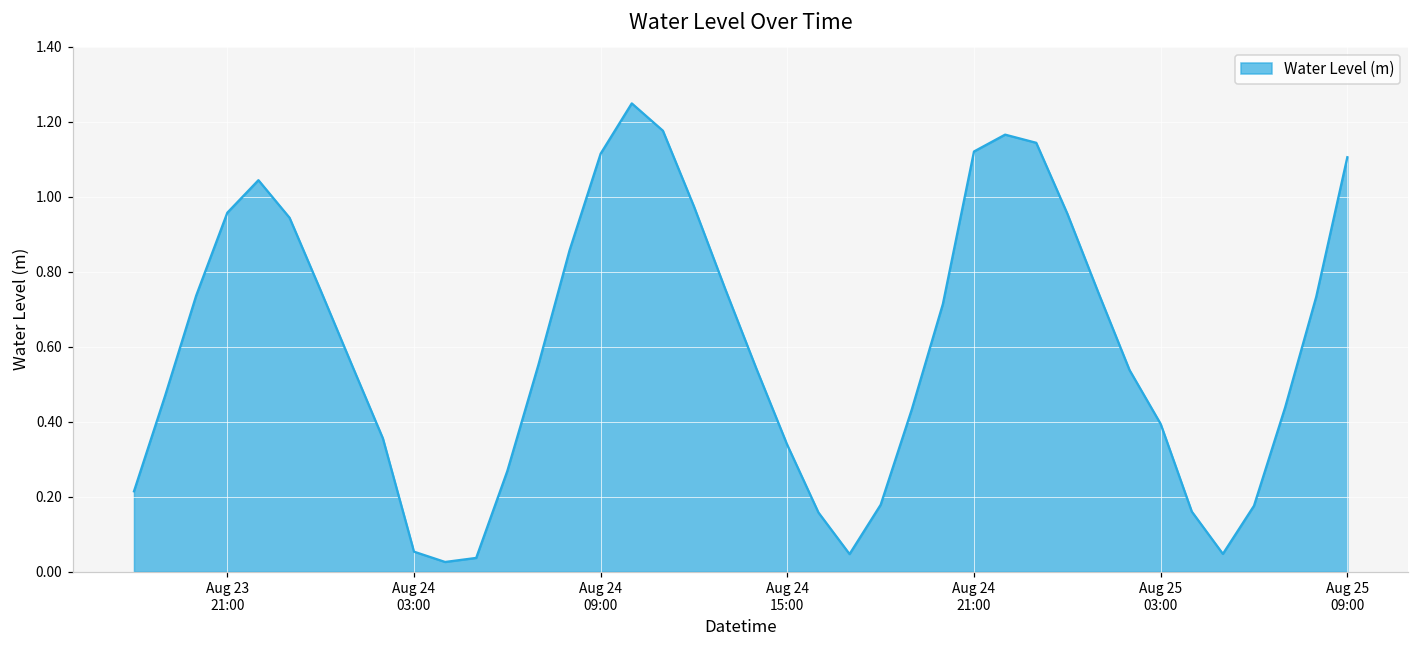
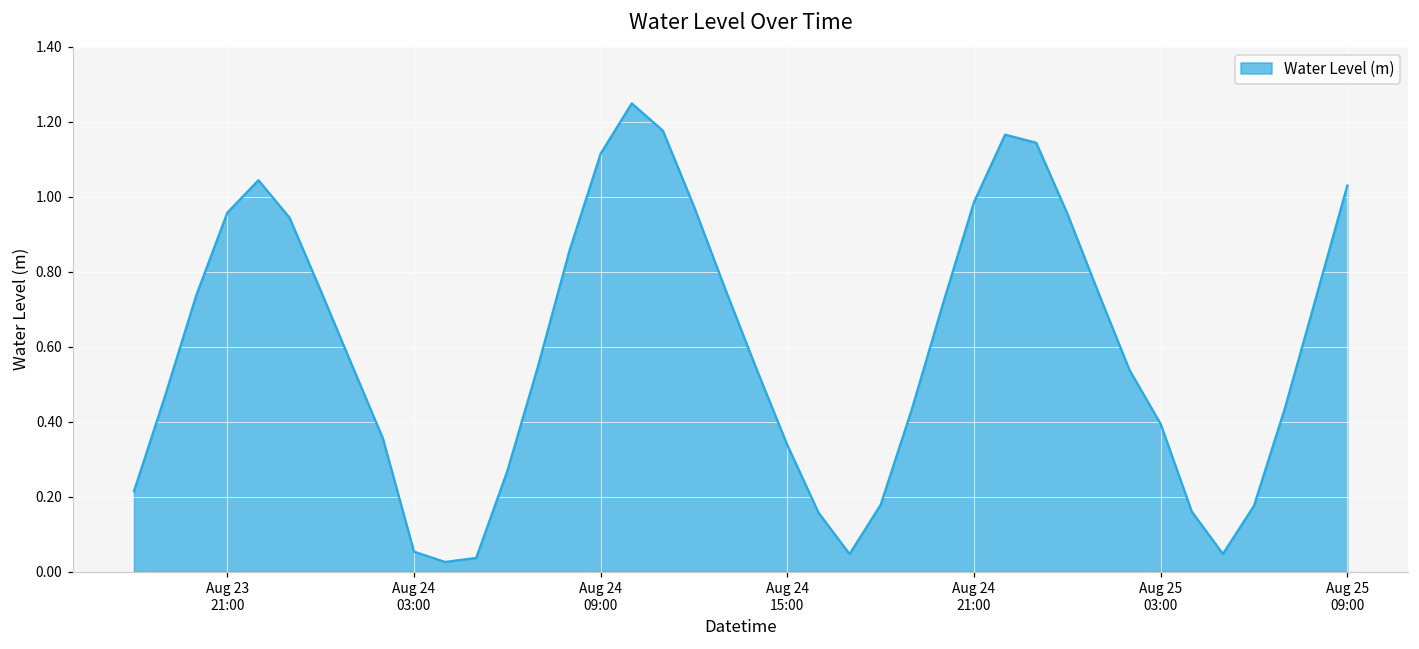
Aug 24 21:00: 1.12 -> 0.99
Aug 25 09:00: 1.11 -> 1.03
